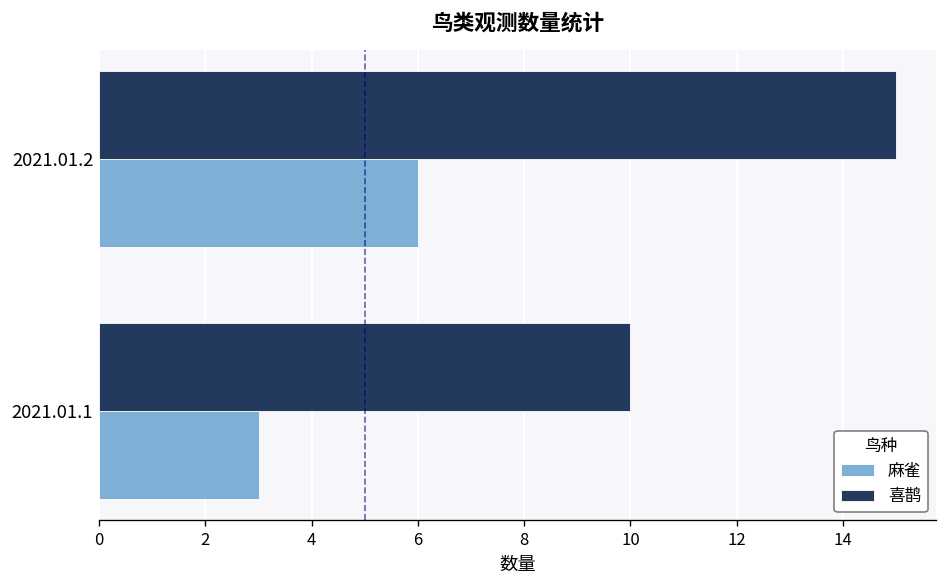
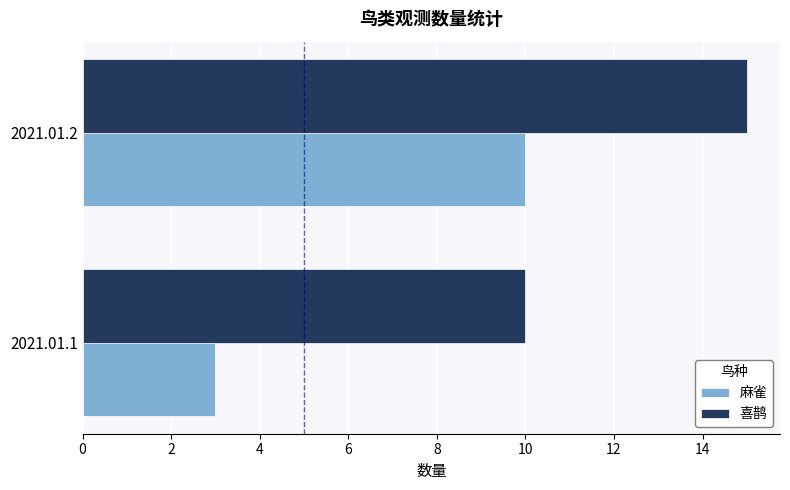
麻雀, 2021.01.2: 6 -> 10
